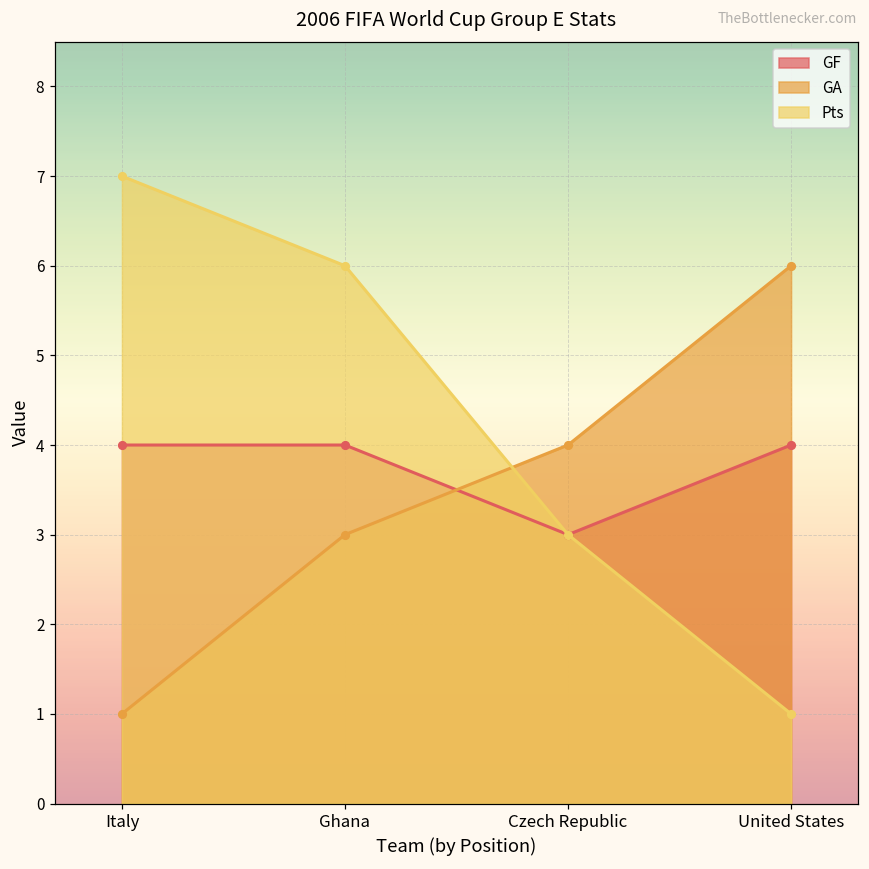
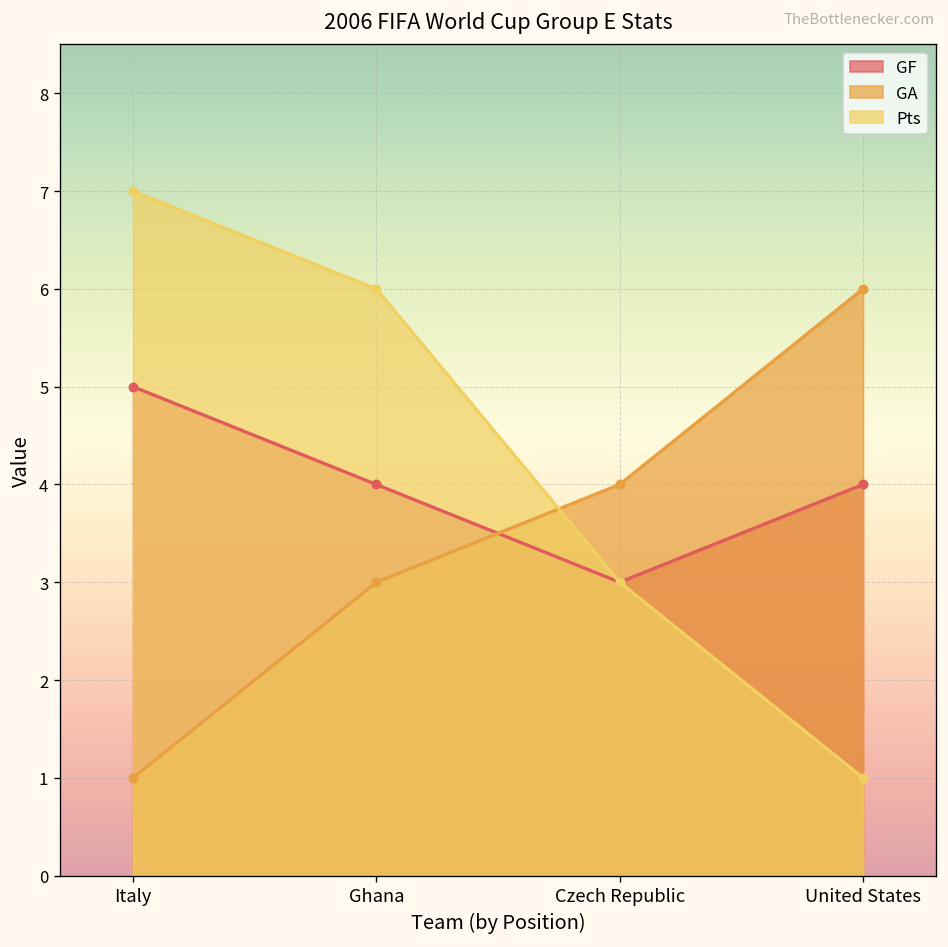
GF, Italy: 4 -> 5
